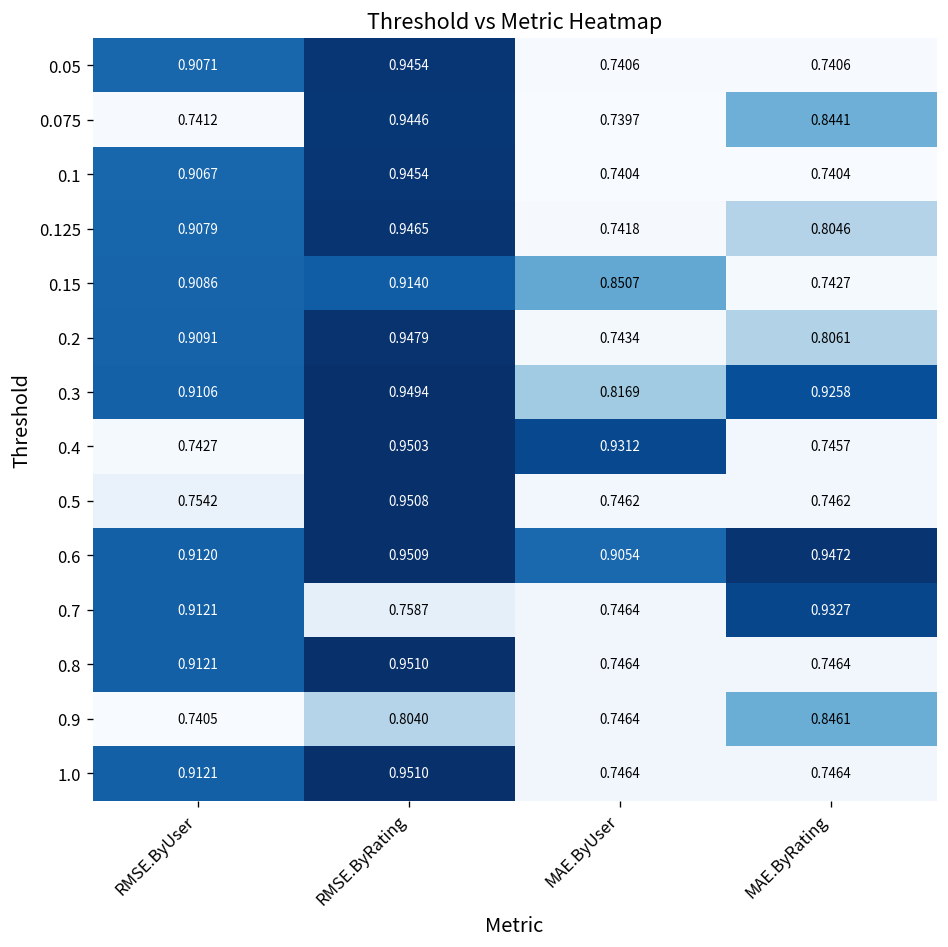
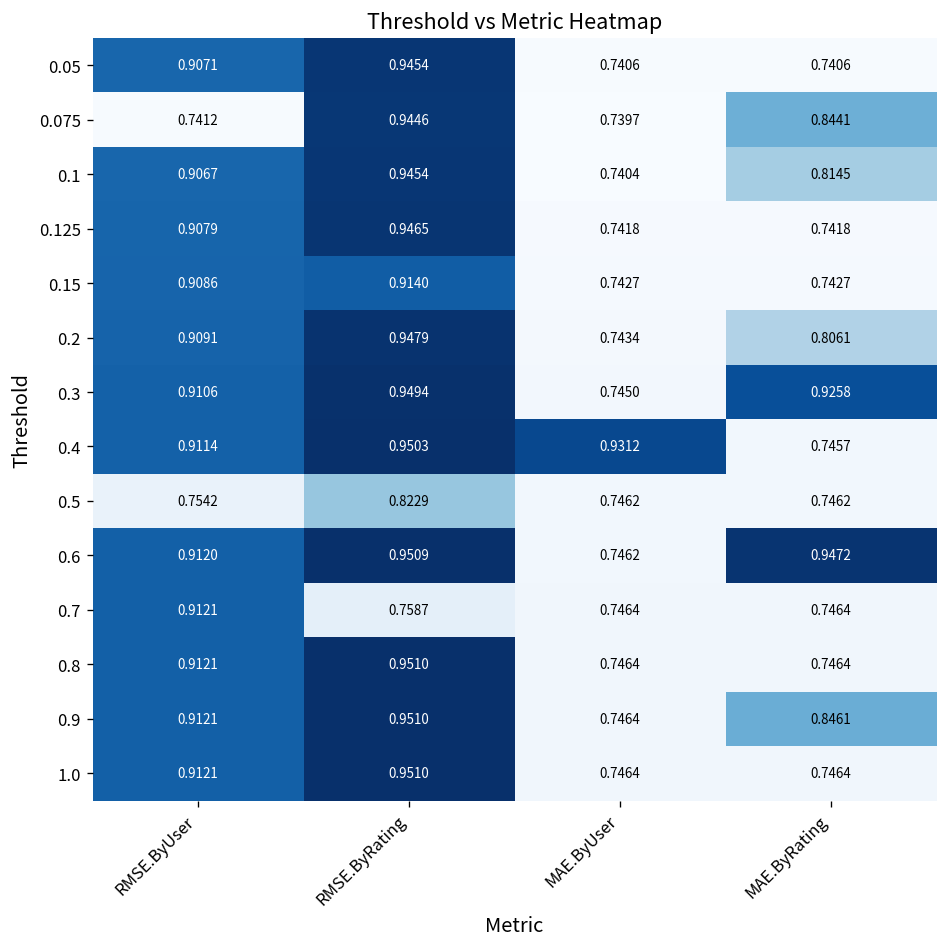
0.1, MAE.ByRating: 0.7404 -> 0.8145
0.125, MAE.ByRating: 0.8046 -> 0.7418
0.15, MAE.ByUser: 0.8507 -> 0.7427
0.3, MAE.ByUser: 0.8169 -> 0.7450
0.4, RMSE.ByUser: 0.7427 -> 0.9114
0.5, RMSE.ByRating: 0.9508 -> 0.8229
0.6, MAE.ByUser: 0.9054 -> 0.7462
0.7, MAE.ByRating: 0.9327 -> 0.7464
0.9, RMSE.ByUser: 0.7405 -> 0.9121
0.9, RMSE.ByRating: 0.8040 -> 0.9510
